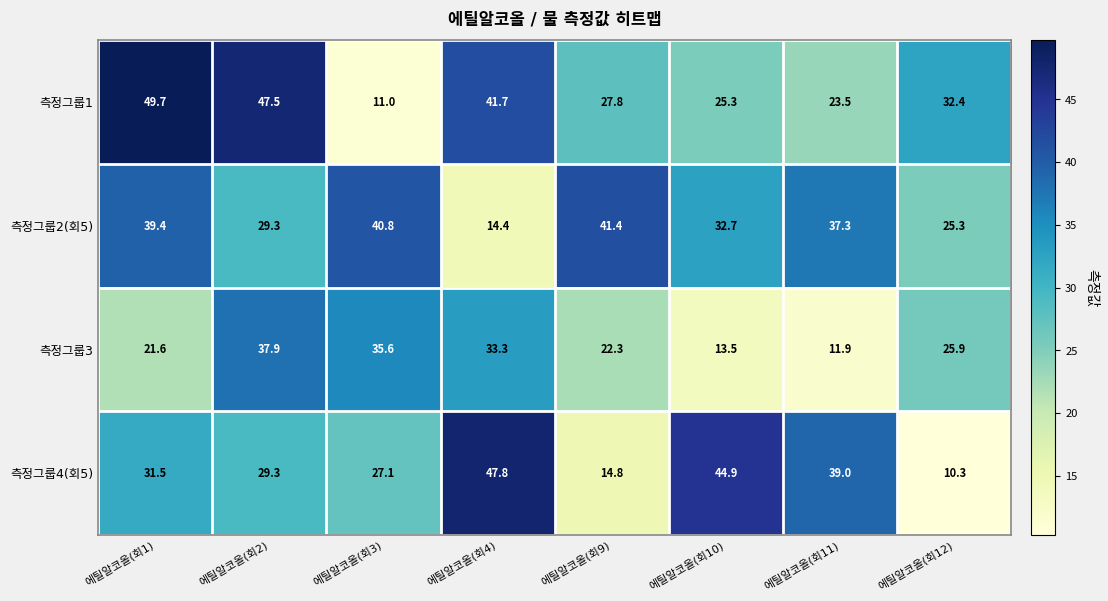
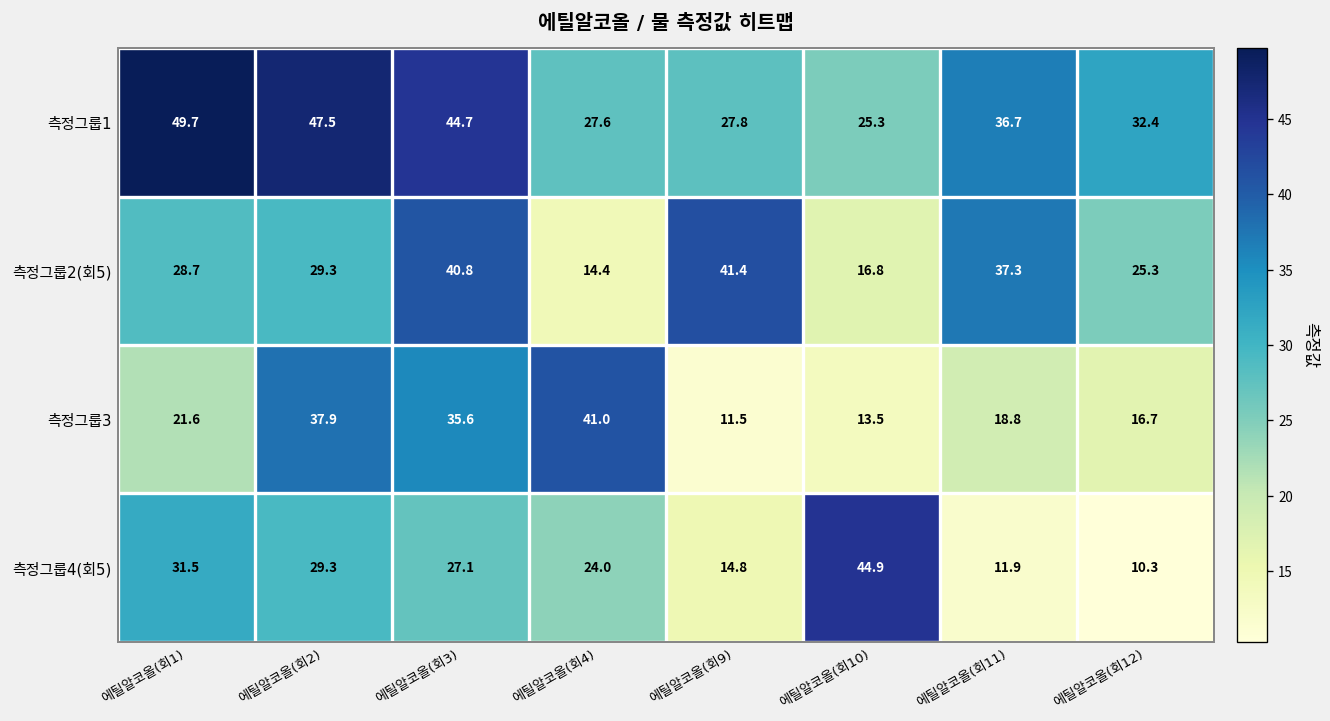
측정그룹1, 에틸알코올(회3): 11.0 -> 44.7
측정그룹1, 에틸알코올(회4): 41.7 -> 27.6
측정그룹1, 에틸알코올(회11): 23.5 -> 36.7
측정그룹2(회5), 에틸알코올(회1): 39.4 -> 28.7
측정그룹2(회5), 에틸알코올(회10): 32.7 -> 16.8
측정그룹3, 에틸알코올(회4): 33.3 -> 41.0
측정그룹3, 에틸알코올(회9): 22.3 -> 11.5
측정그룹3, 에틸알코올(회11): 11.9 -> 18.8
측정그룹3, 에틸알코올(회12): 25.9 -> 16.7
측정그룹4(회5), 에틸알코올(회4): 47.8 -> 24.0
측정그룹4(회5), 에틸알코올(회11): 39.0 -> 11.9
